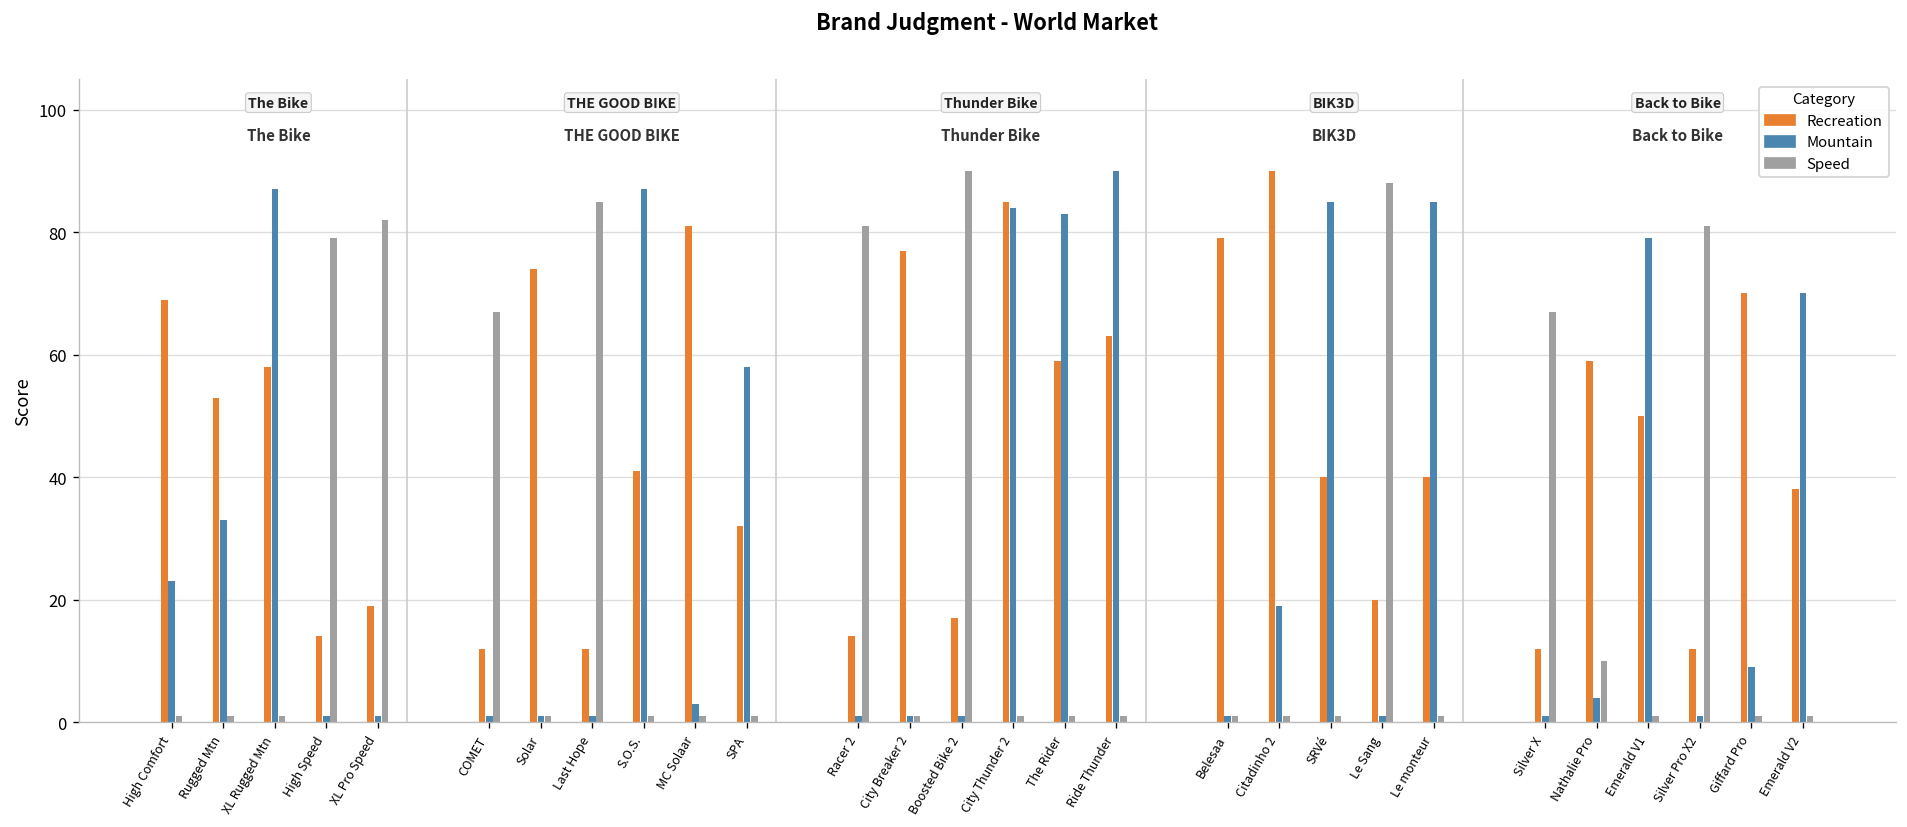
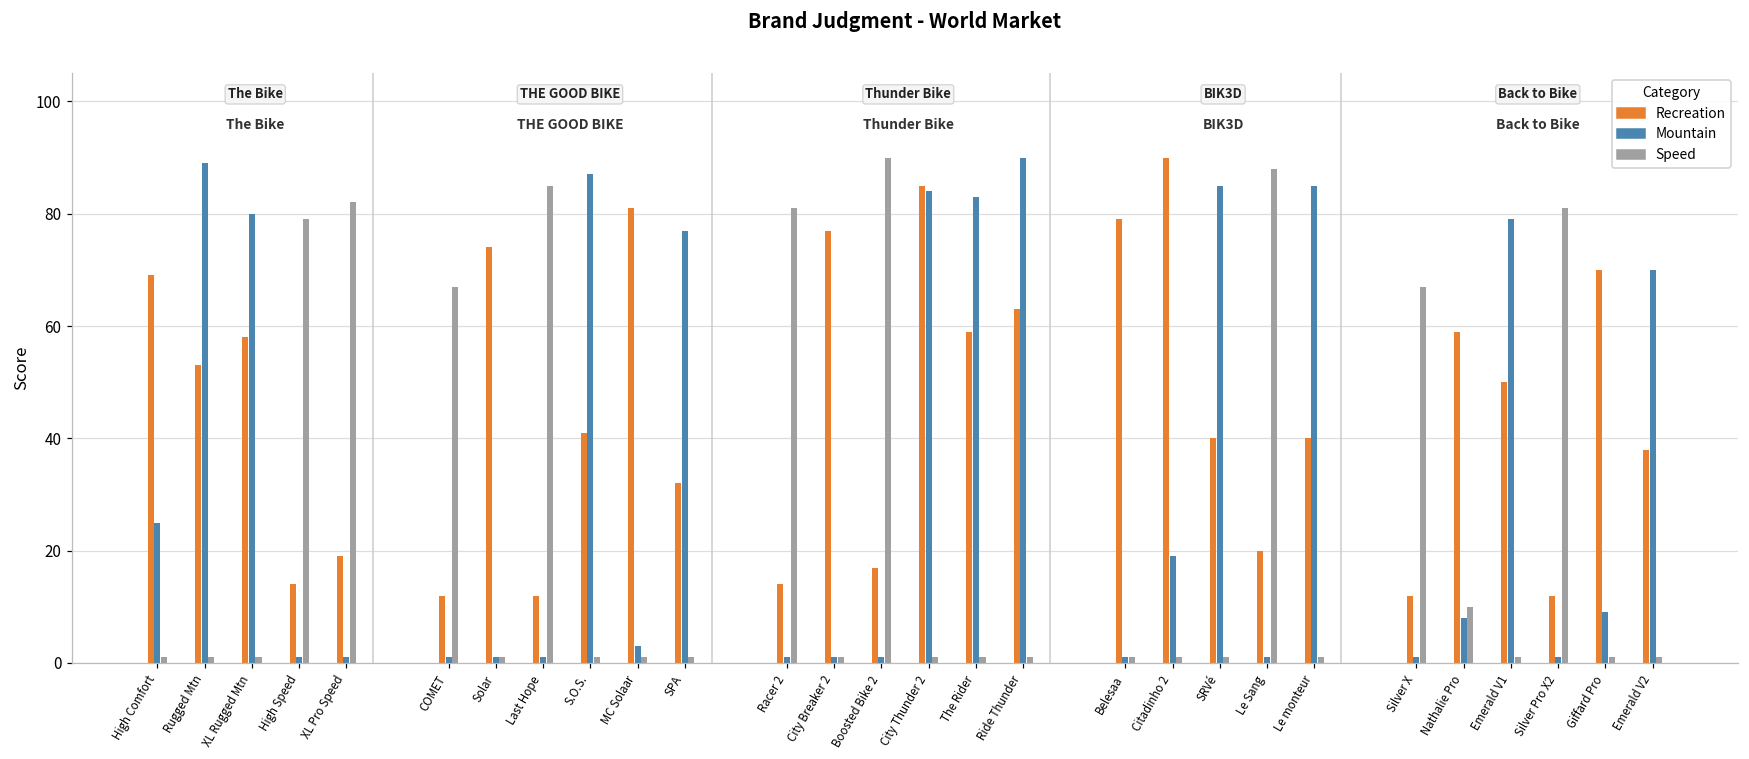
High Comfort: 23 -> 25
Rugged Mtn: 33 -> 89
XL Rugged Mtn: 87 -> 80
SPA: 58 -> 77
Nathalie Pro: 4 -> 8
